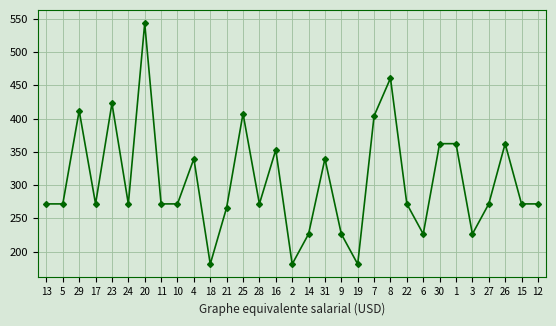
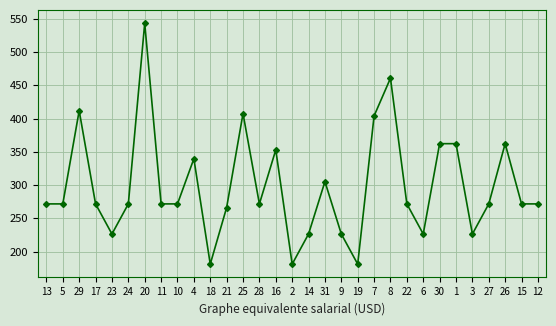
23: 420 -> 230
31: 340 -> 310
